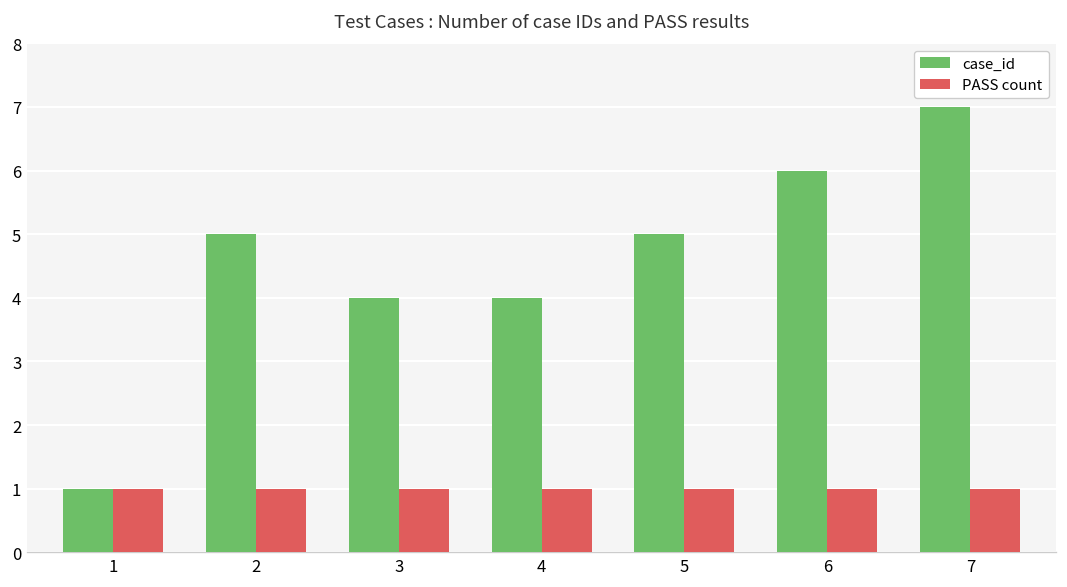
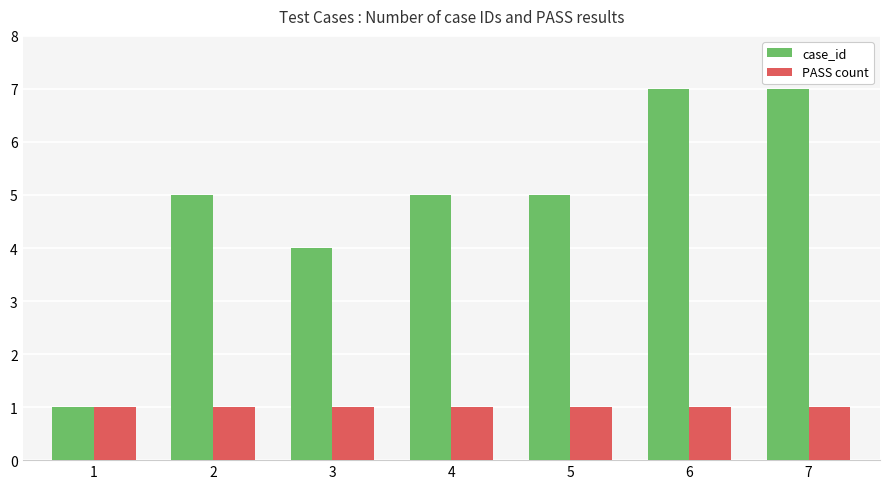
case_id, 4: 4 -> 5
case_id, 6: 6 -> 7
